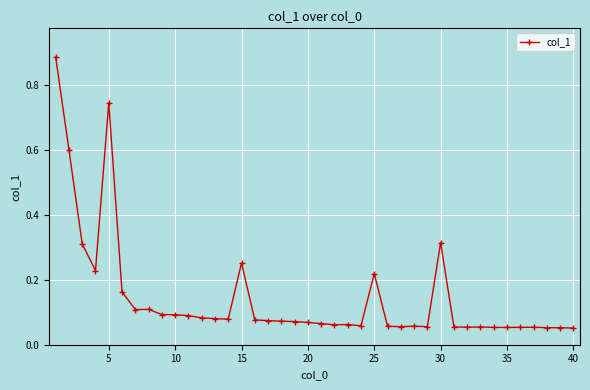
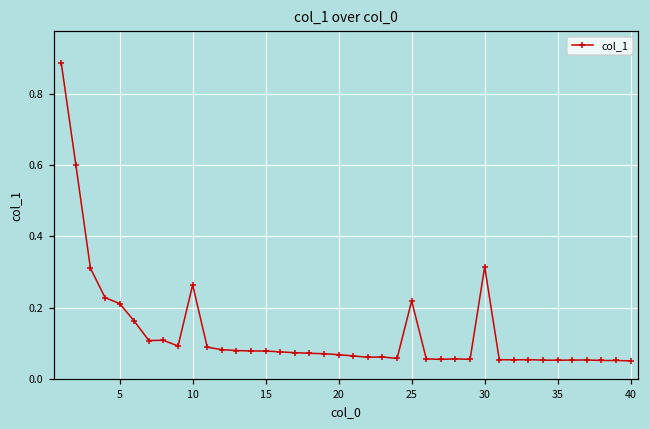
5: 0.75 -> 0.21
10: 0.09 -> 0.26
15: 0.25 -> 0.08
